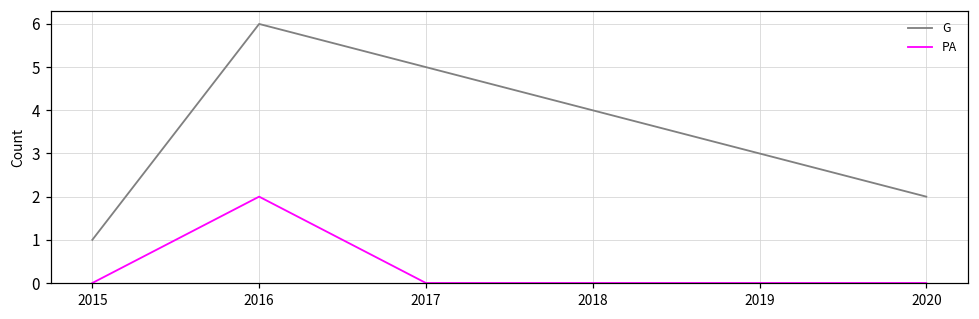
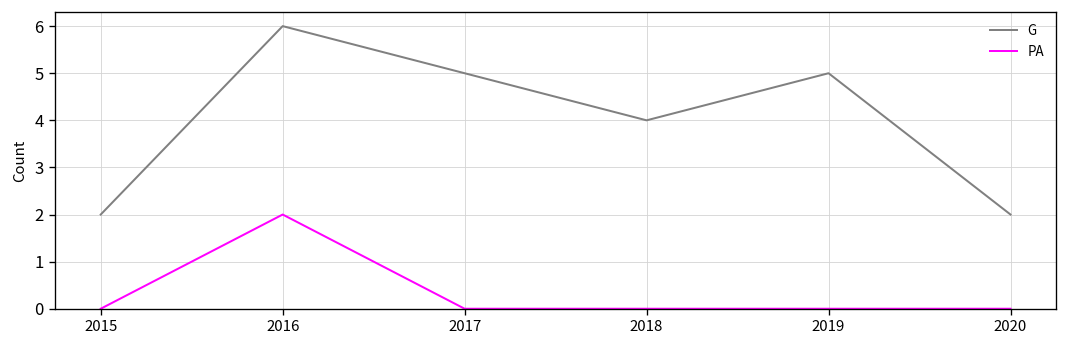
G, 2015: 1 -> 2
G, 2019: 3 -> 5
